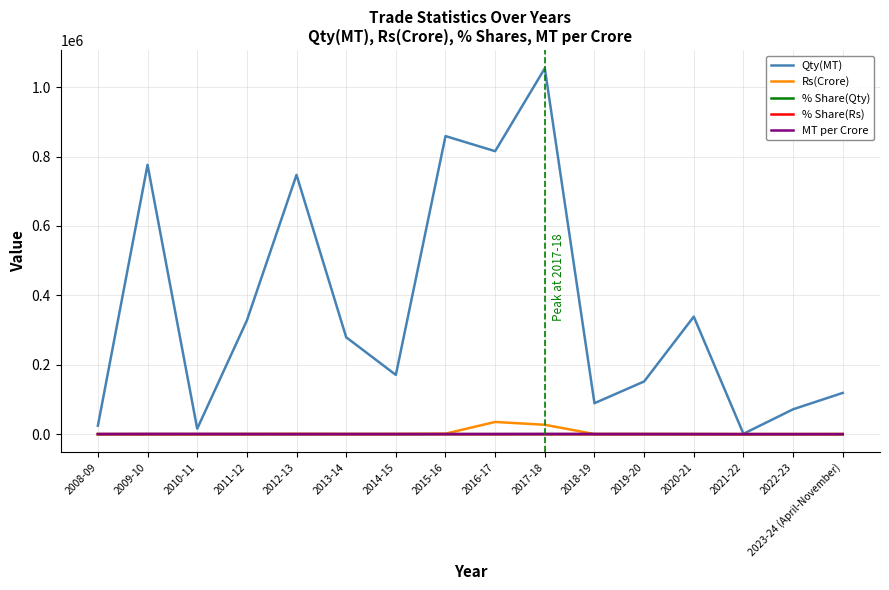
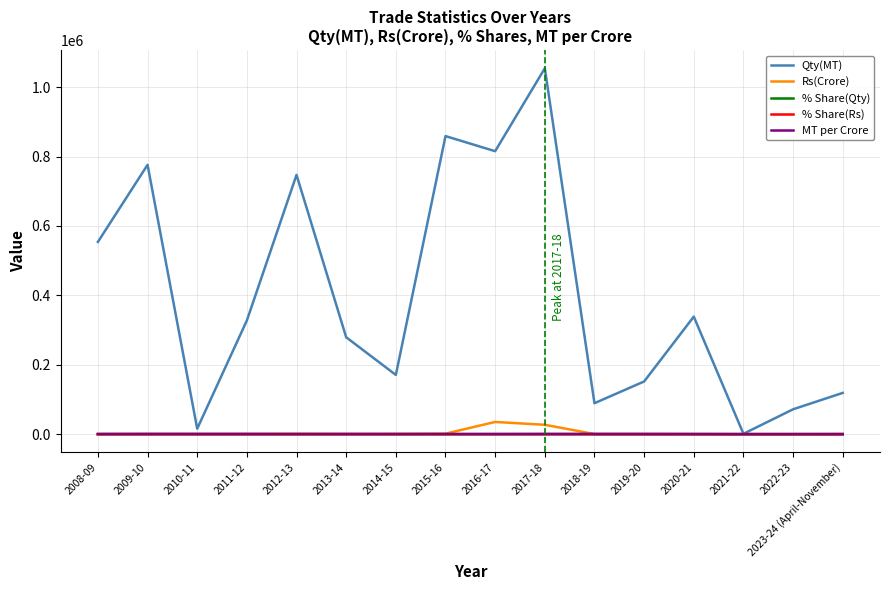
Qty(MT), 2008-09: 20000 -> 550000
